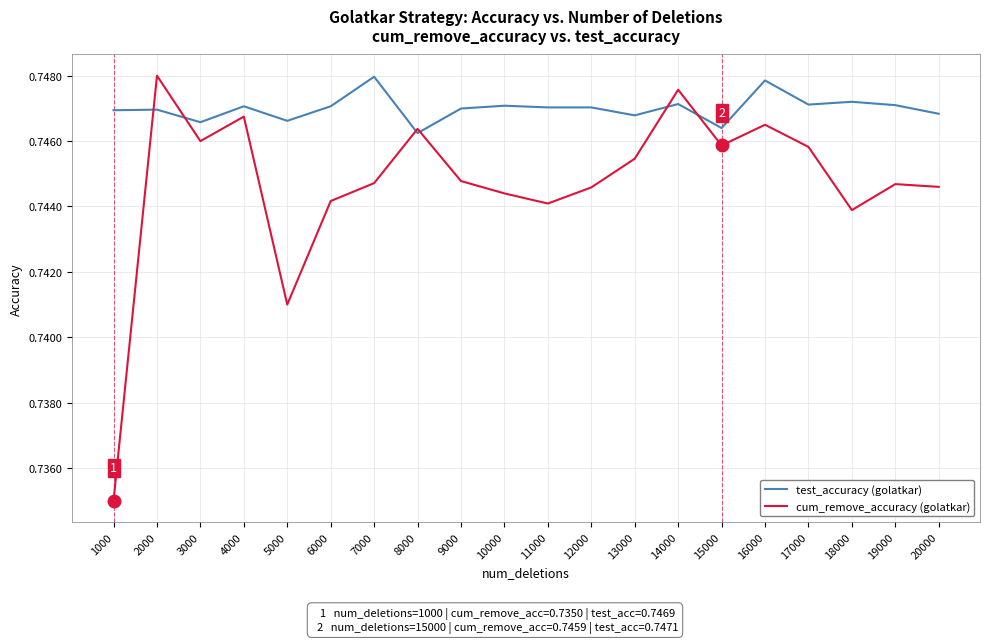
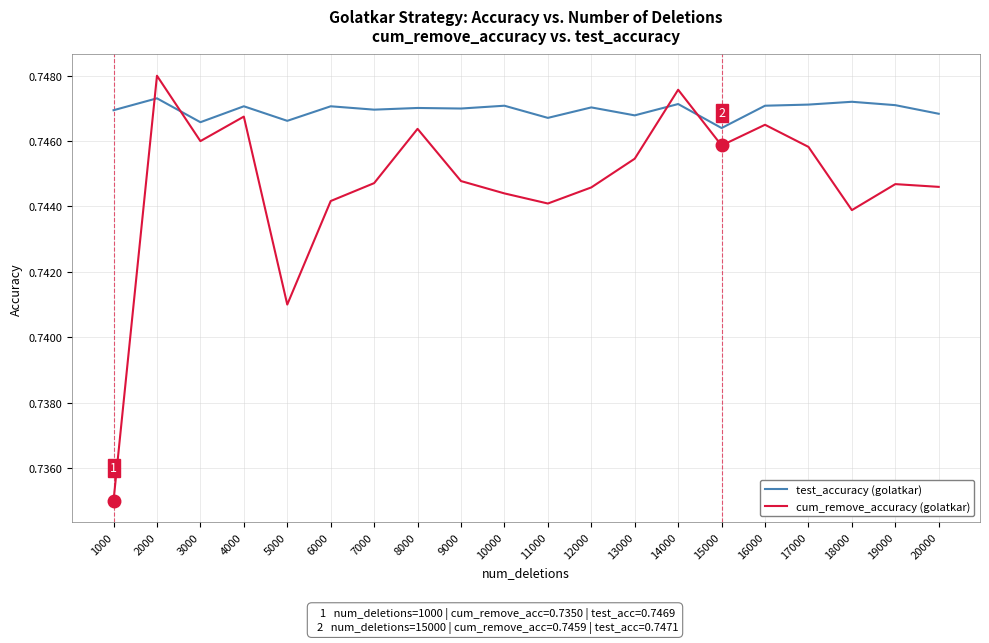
test_accuracy (golatkar), 2000: 0.7470 -> 0.7473
test_accuracy (golatkar), 7000: 0.7480 -> 0.7470
test_accuracy (golatkar), 8000: 0.7462 -> 0.7470
test_accuracy (golatkar), 11000: 0.7470 -> 0.7467
test_accuracy (golatkar), 16000: 0.7479 -> 0.7471
